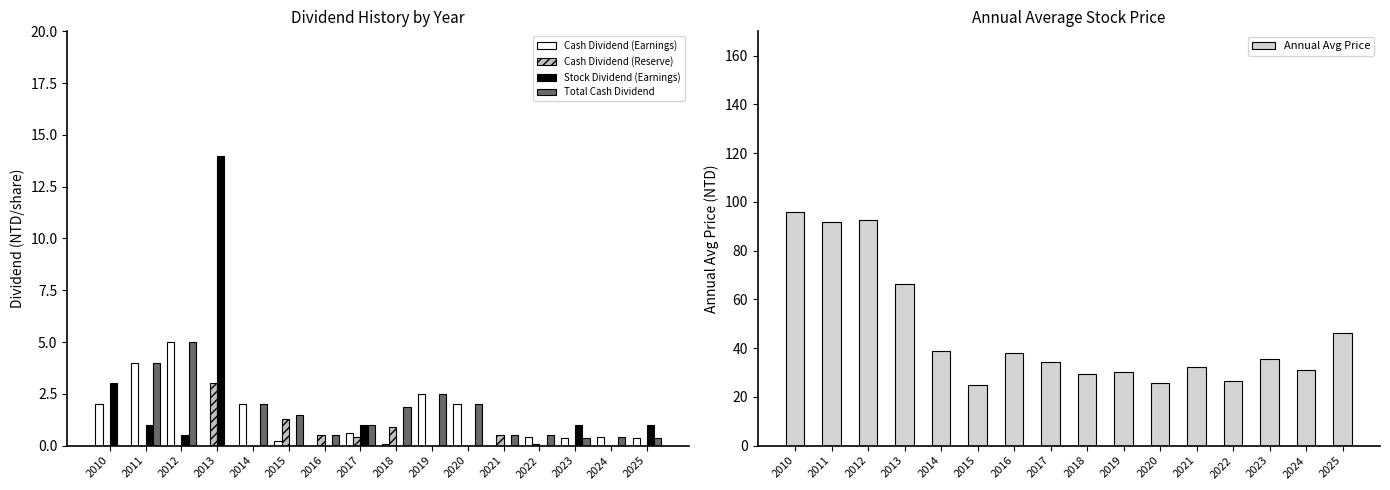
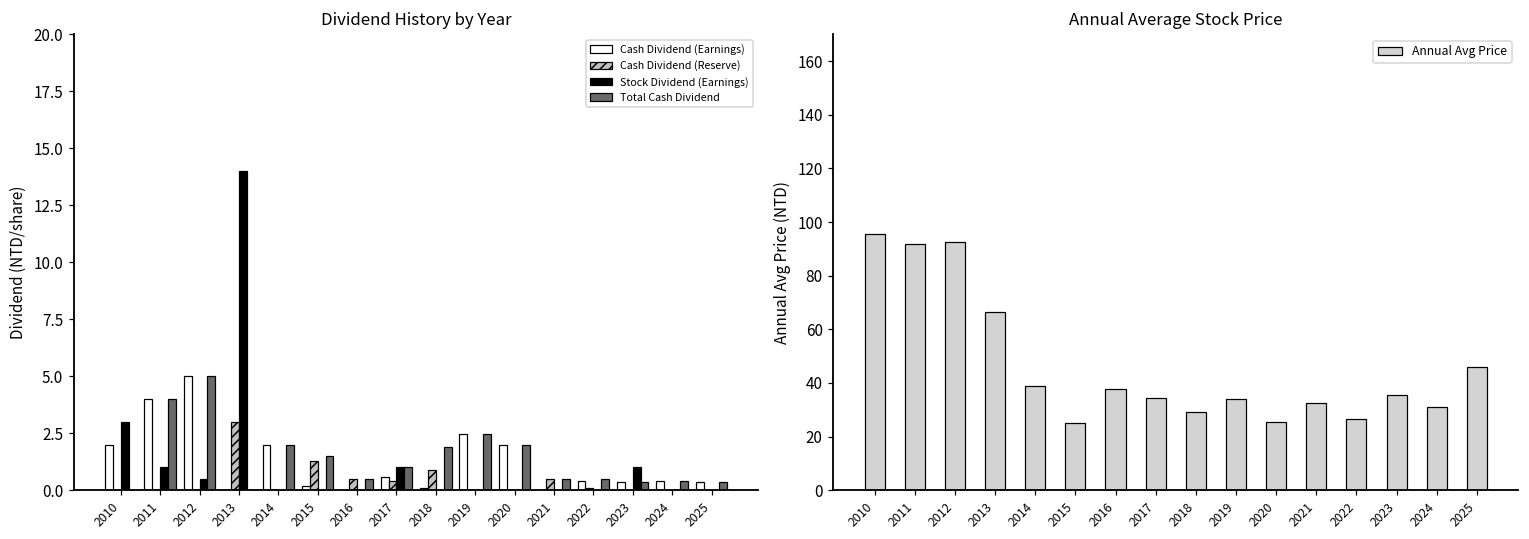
Dividend History by Year, Stock Dividend (Earnings), 2025: 1 -> 0
Annual Average Stock Price, 2019: 30 -> 34
